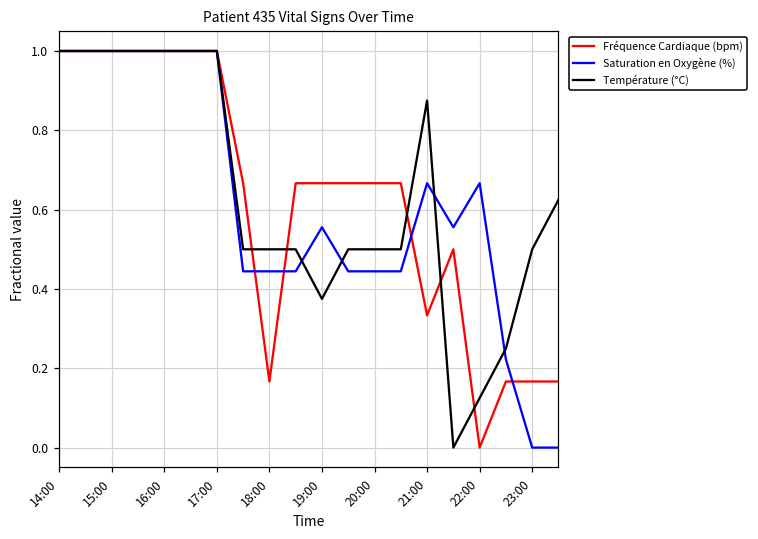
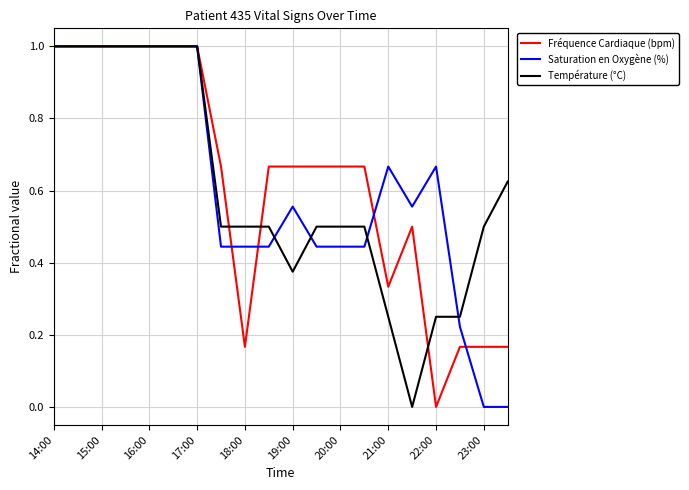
Température (°C), 21:00: 0.88 -> 0.25
Température (°C), 22:00: 0.13 -> 0.25
